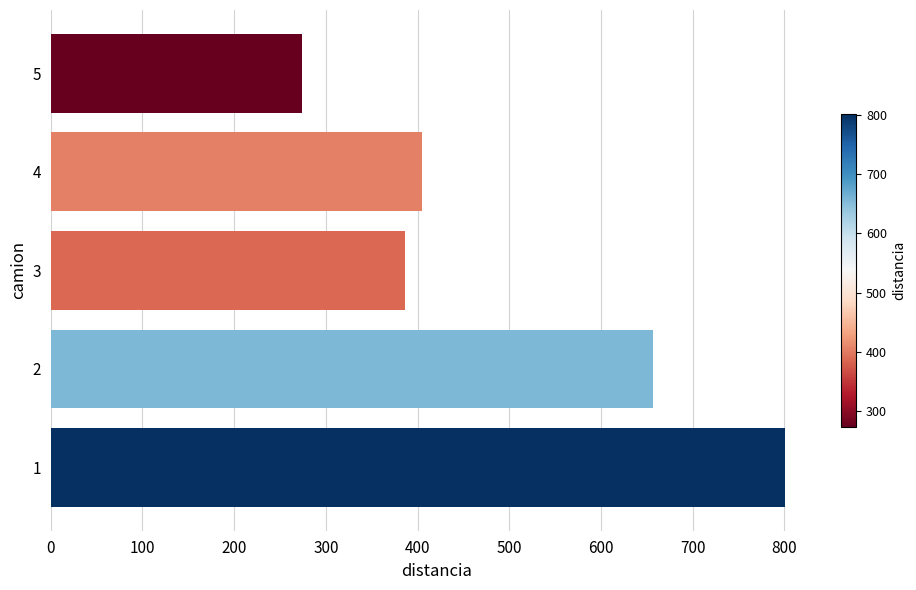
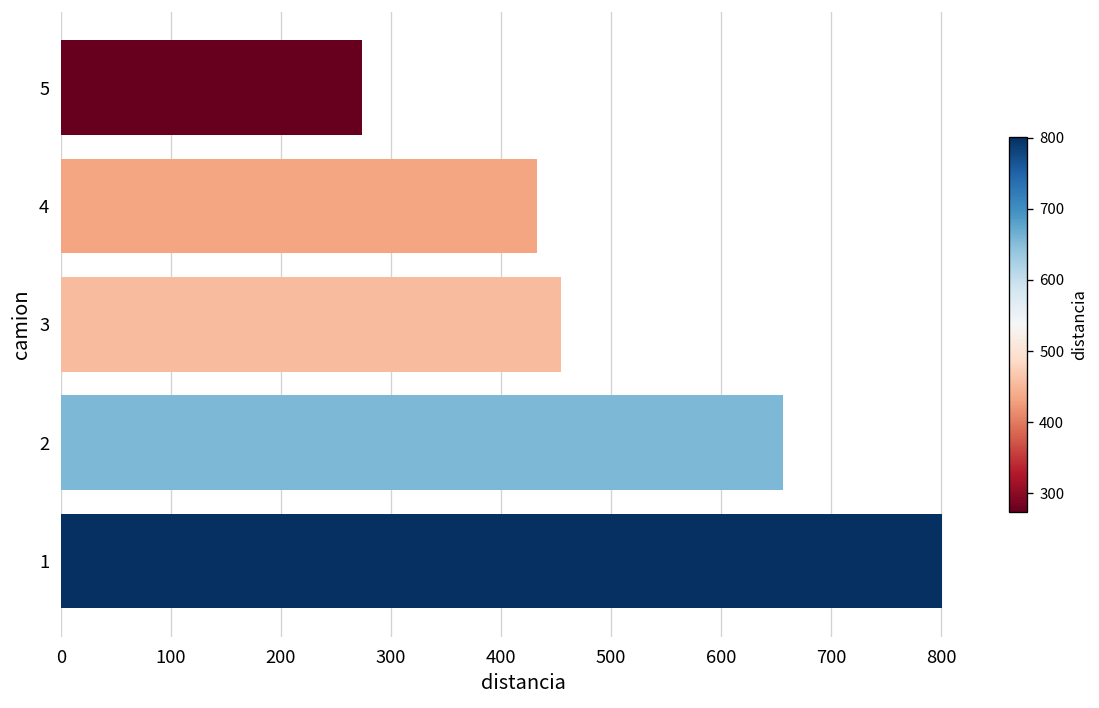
4: 410 -> 430
3: 390 -> 450
